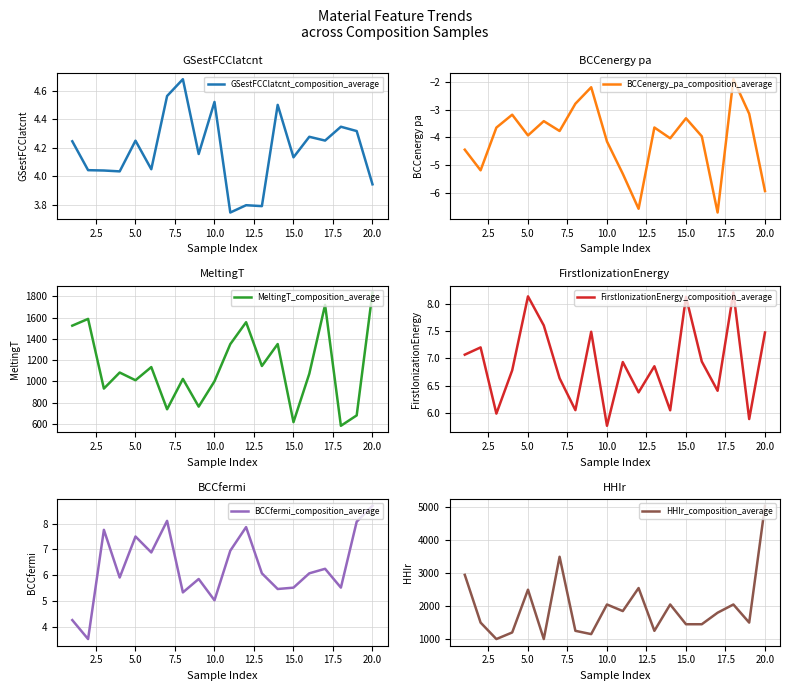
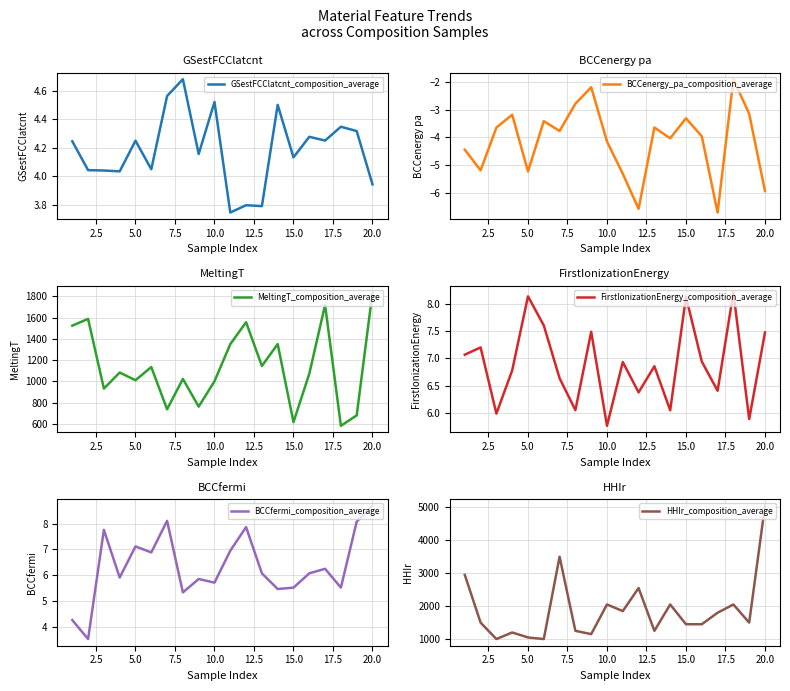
BCCenergy pa, 5.0: -3.9 -> -5.2
BCCfermi, 5.0: 7.5 -> 7.1
BCCfermi, 10.0: 5.0 -> 5.7
HHIr, 5.0: 2500 -> 1000
